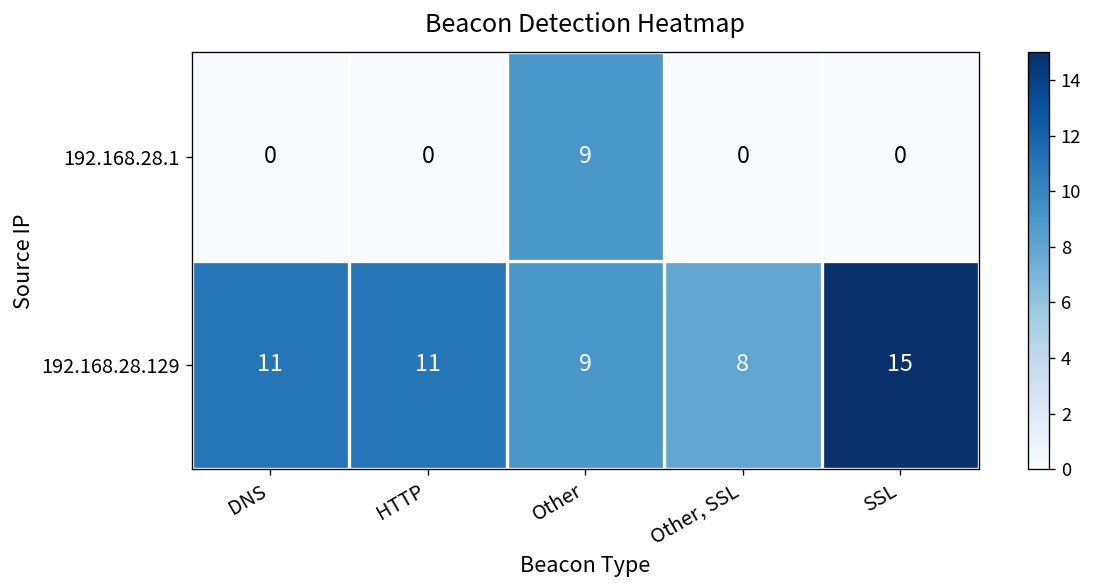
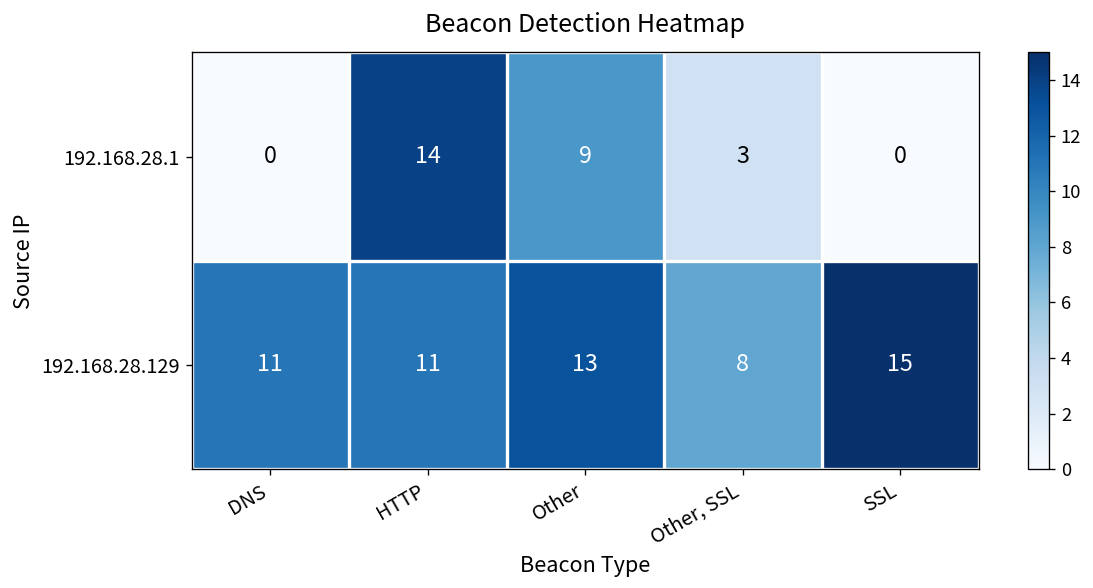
192.168.28.1, HTTP: 0 -> 14
192.168.28.1, Other, SSL: 0 -> 3
192.168.28.129, Other: 9 -> 13
